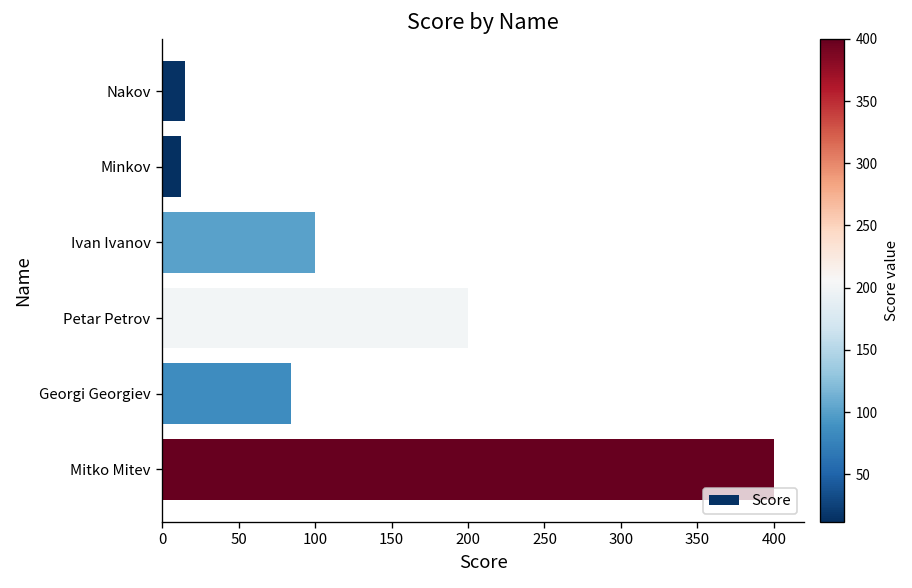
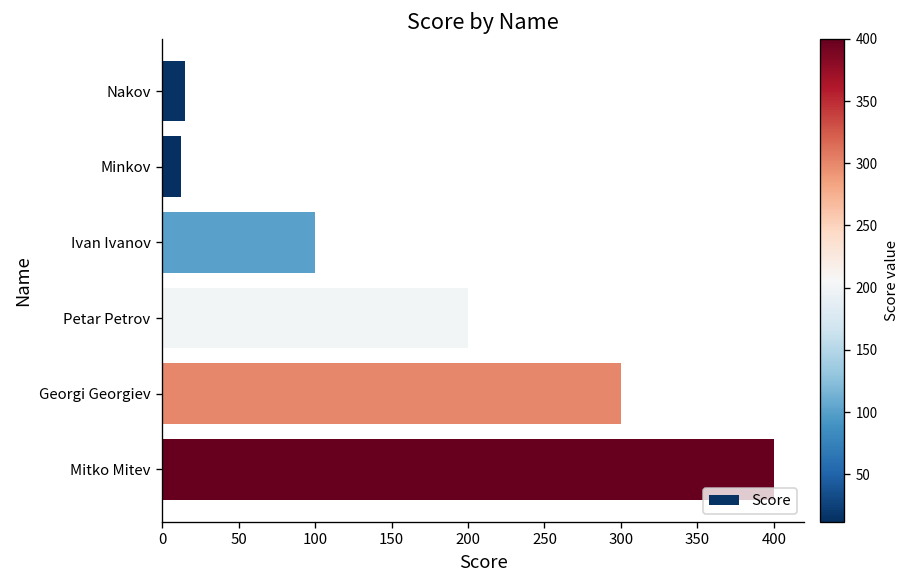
Georgi Georgiev: 84 -> 300
